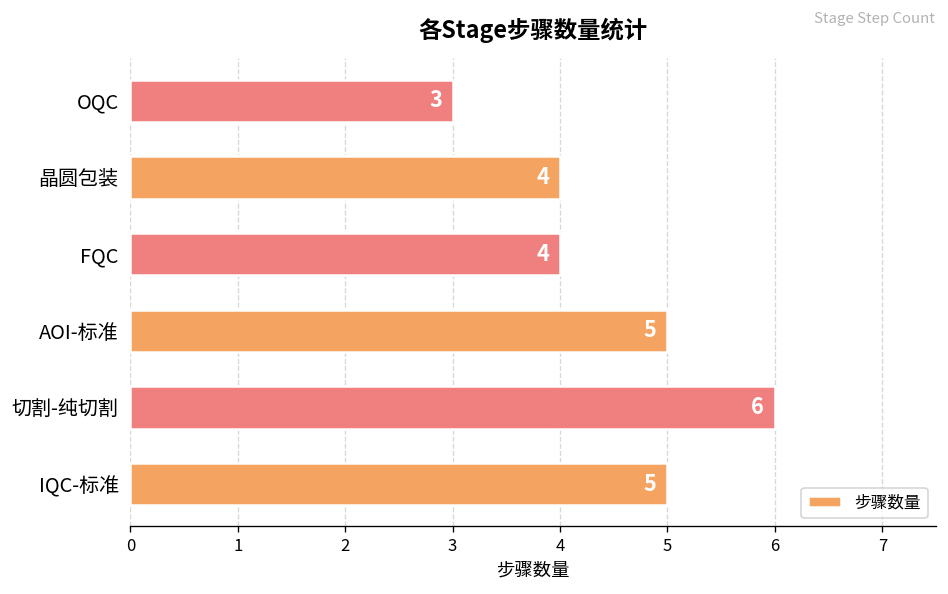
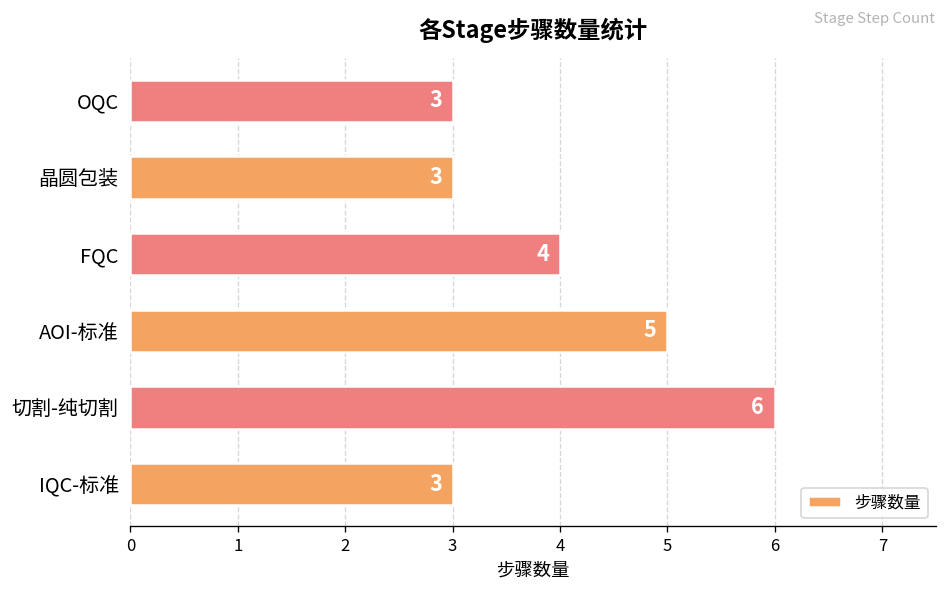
晶圆包装: 4 -> 3
IQC-标准: 5 -> 3
